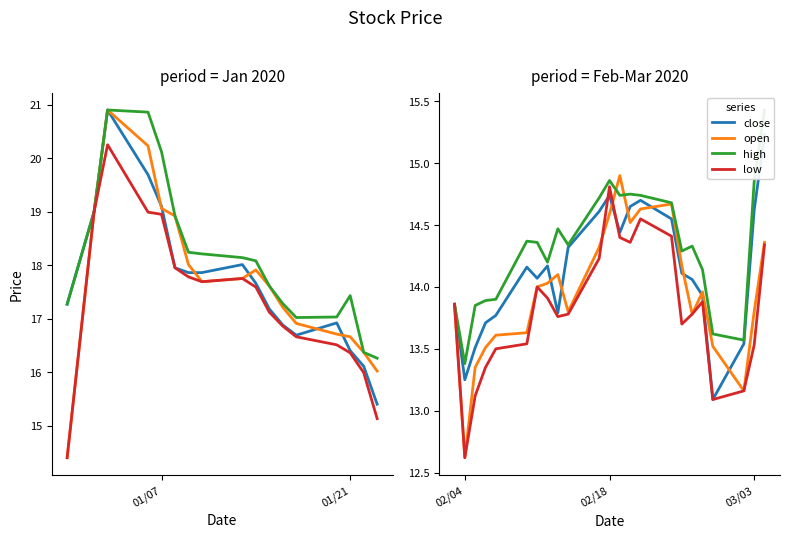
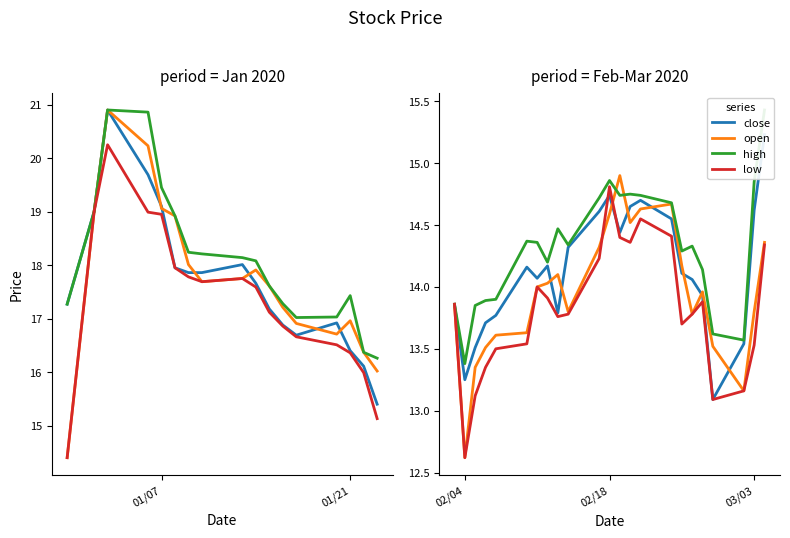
period = Jan 2020, high, 01/07: 20.1 -> 19.5
period = Jan 2020, open, 01/21: 16.7 -> 17.0
